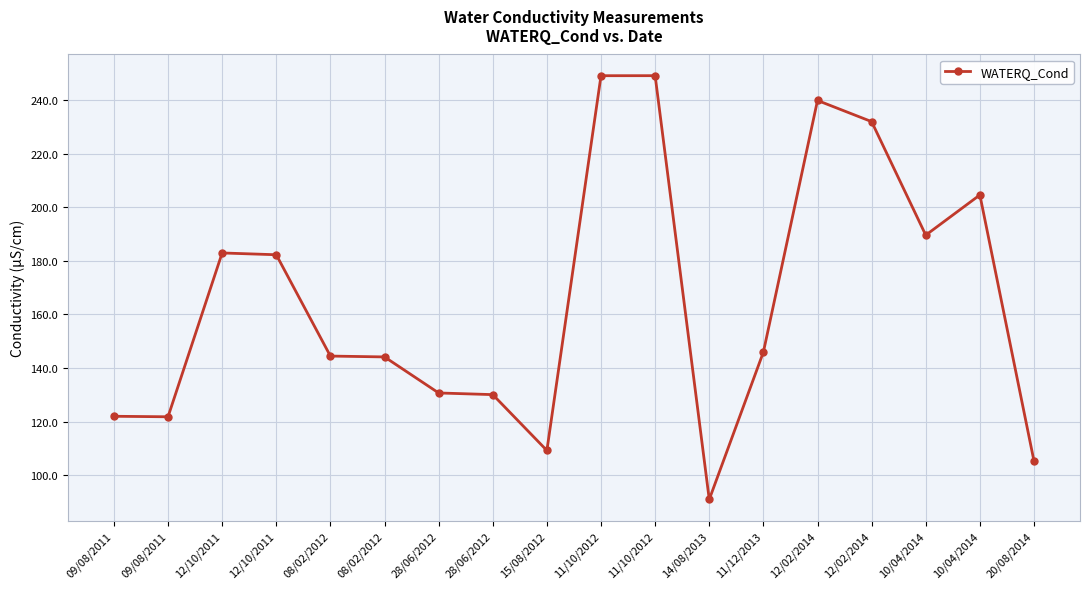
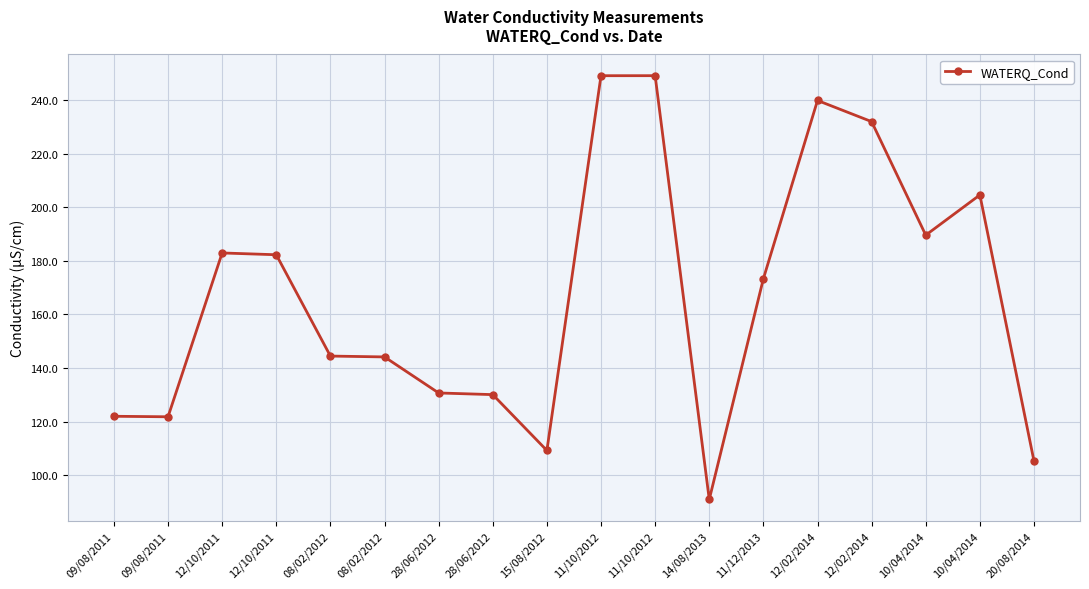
11/12/2013: 146 -> 173
